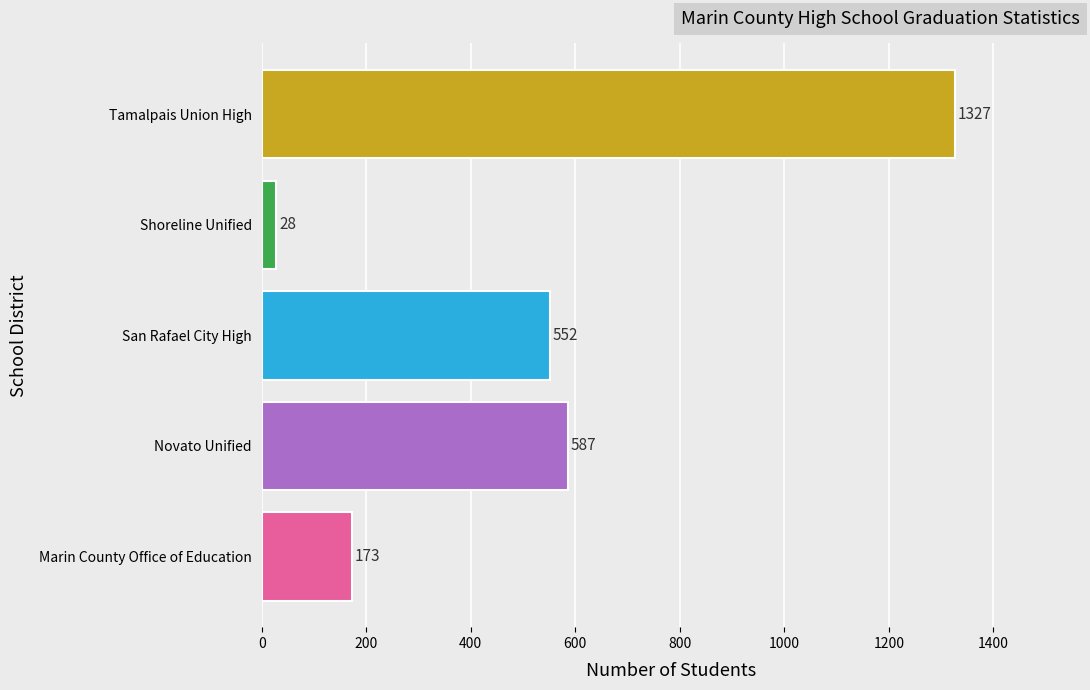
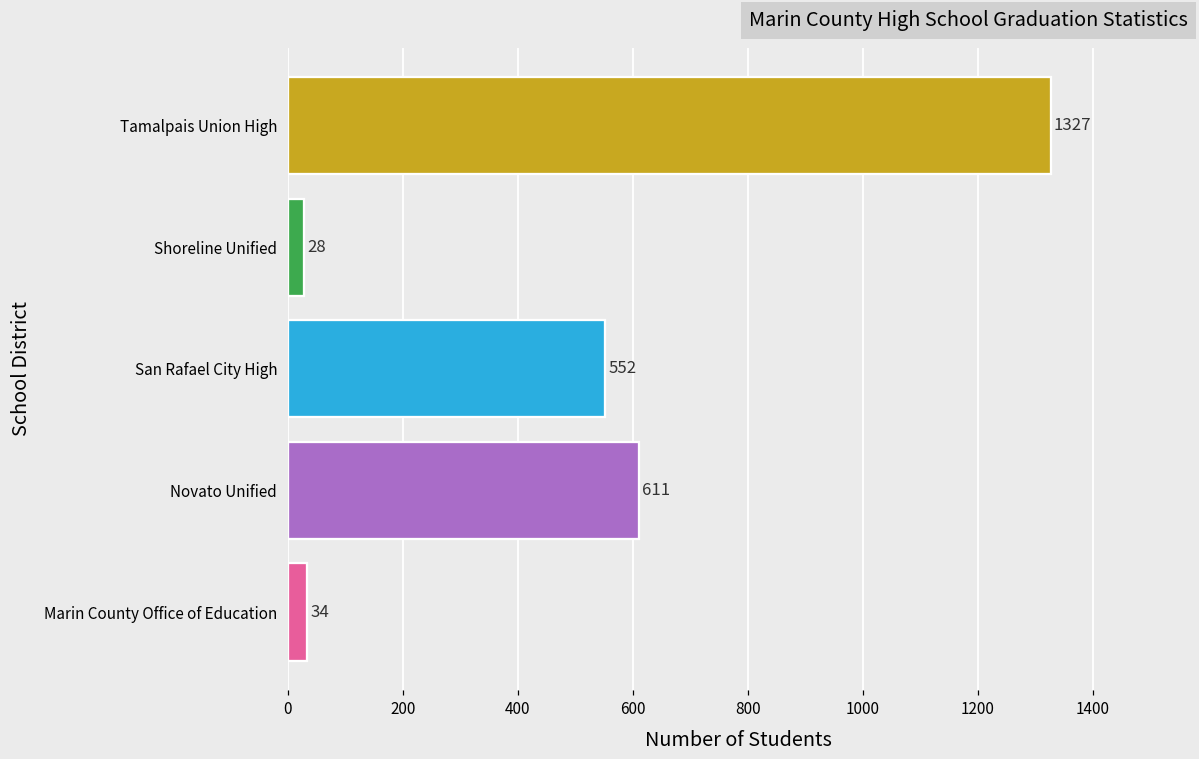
Novato Unified: 587 -> 611
Marin County Office of Education: 173 -> 34
